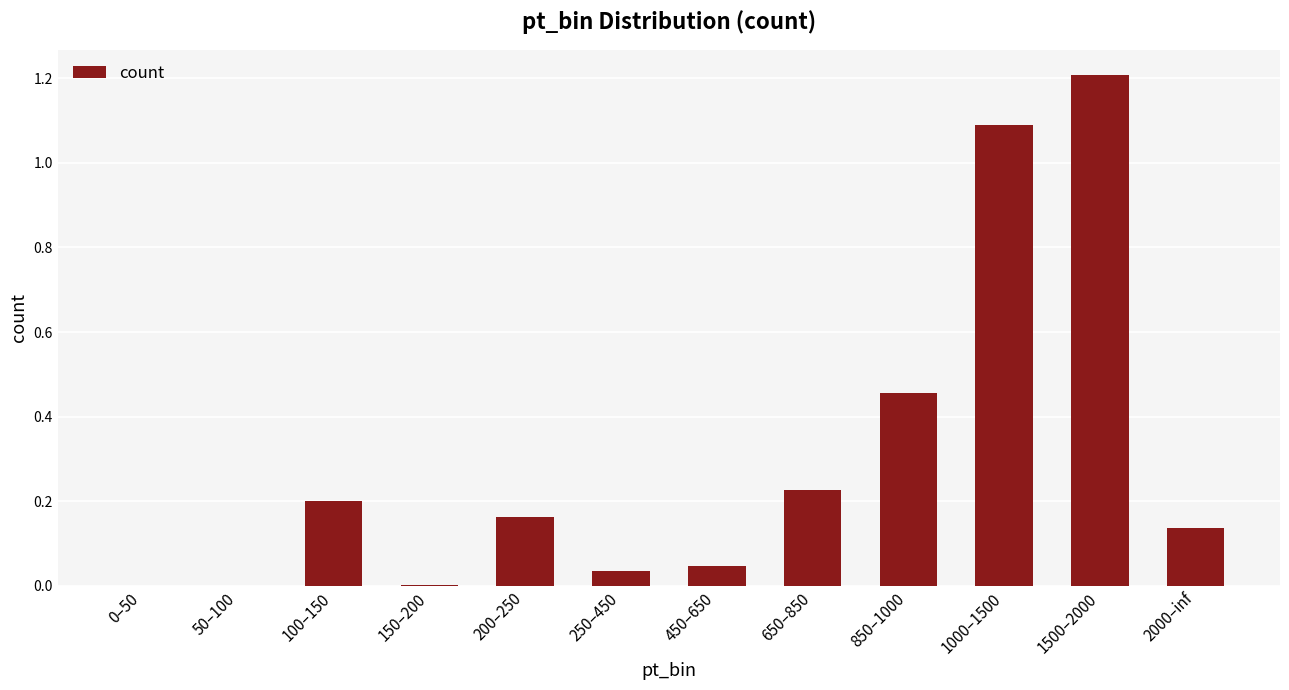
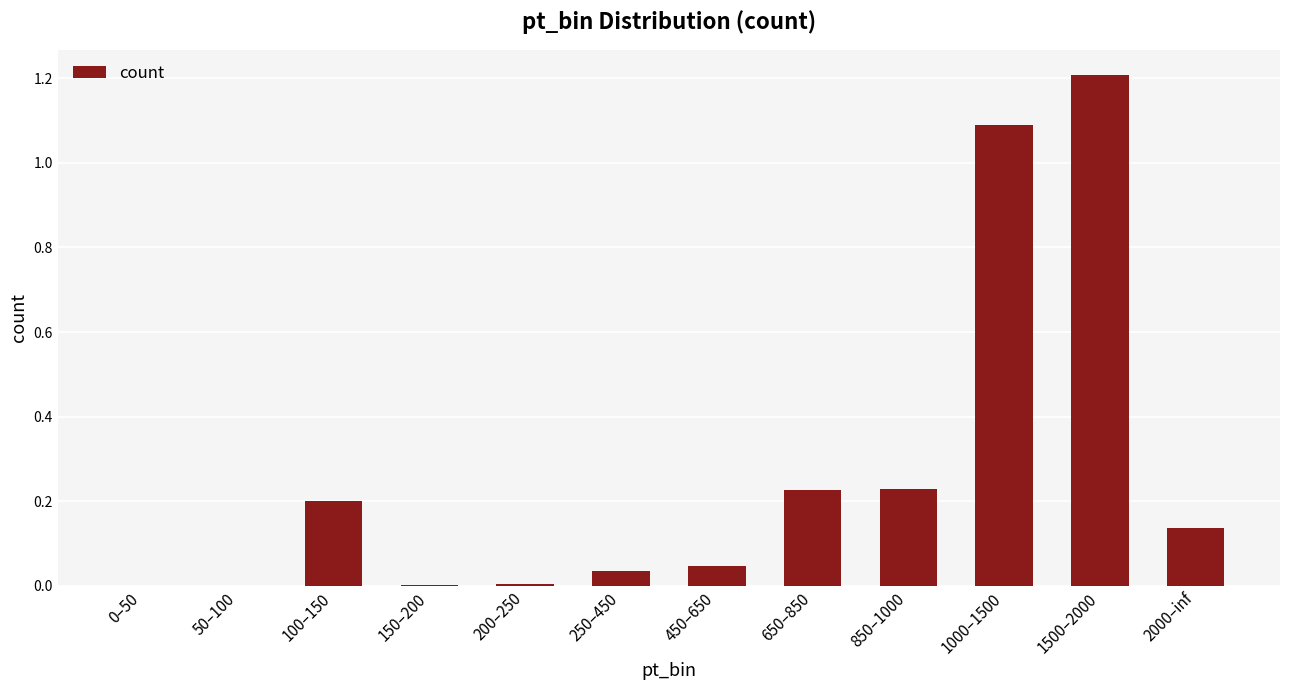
200–250: 0.16 -> 0.00
850–1000: 0.46 -> 0.23
